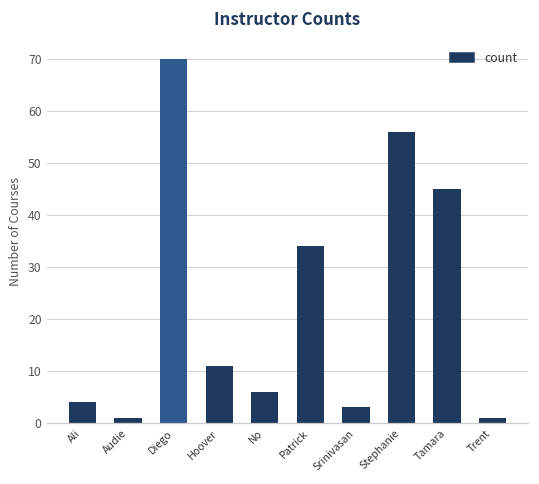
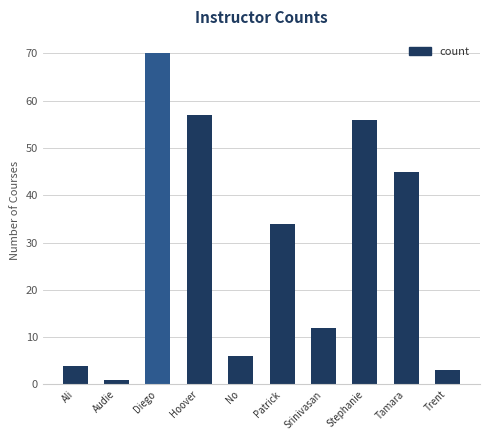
Hoover: 11 -> 57
Srinivasan: 3 -> 12
Trent: 1 -> 3
